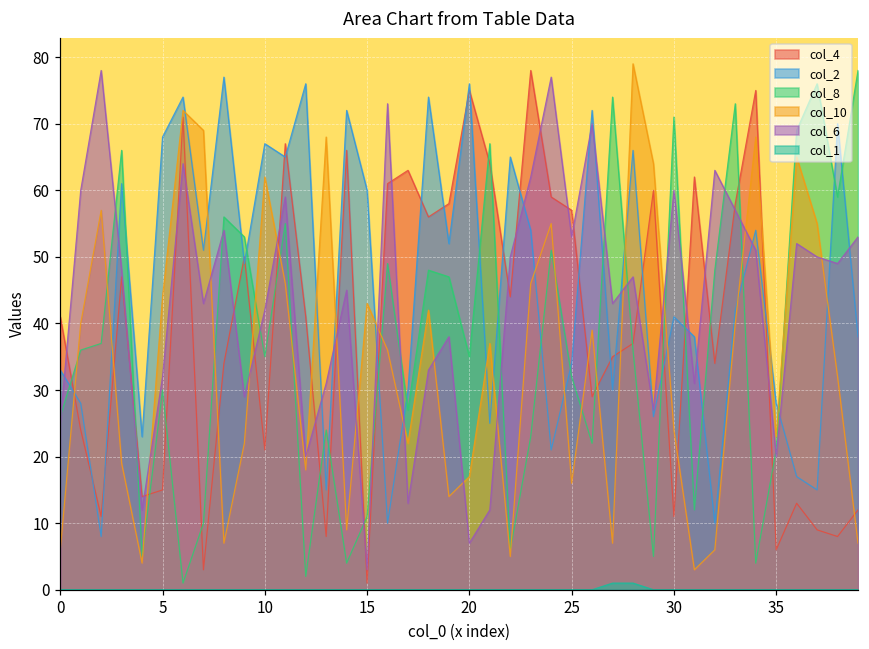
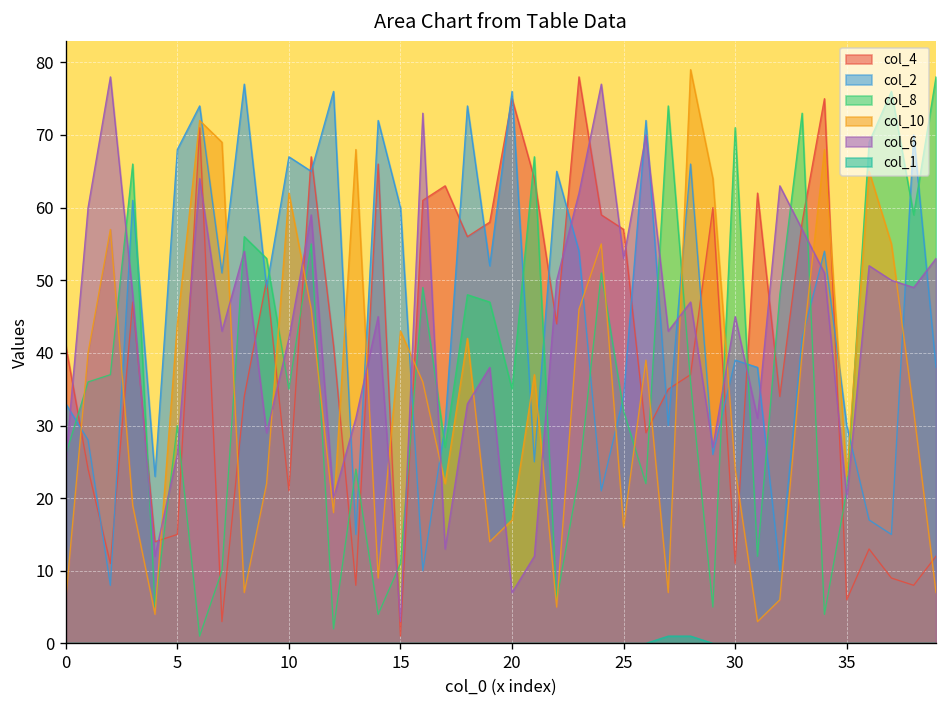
col_6, 5: 32 -> 26
col_2, 30: 41 -> 39
col_6, 30: 60 -> 45
col_2, 35: 28 -> 30
